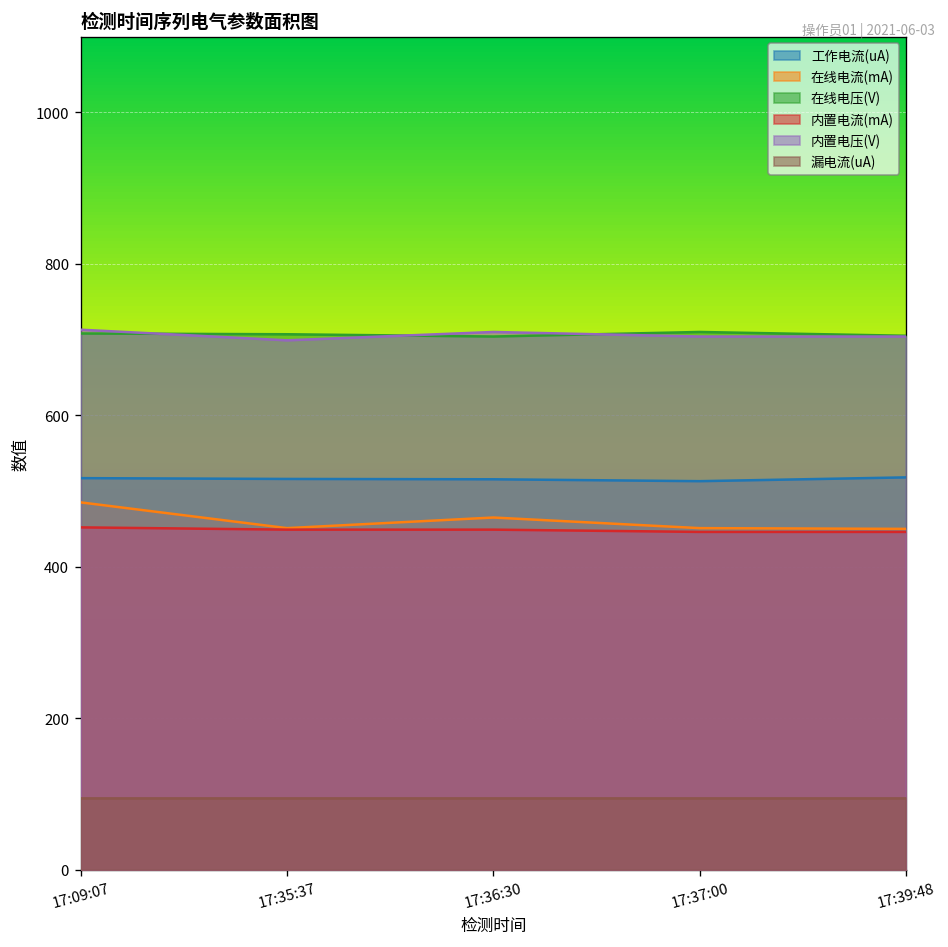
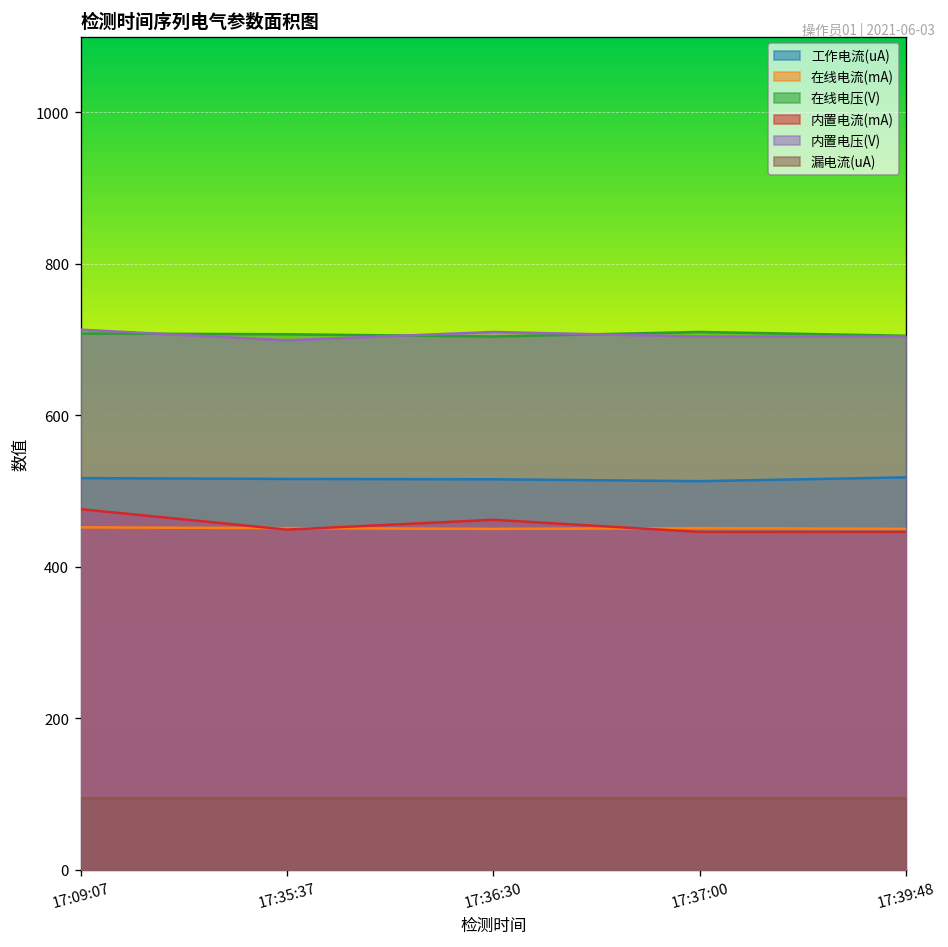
在线电流(mA), 17:09:07: 490 -> 450
内置电流(mA), 17:09:07: 450 -> 480
在线电流(mA), 17:36:30: 470 -> 450
内置电流(mA), 17:36:30: 450 -> 460
